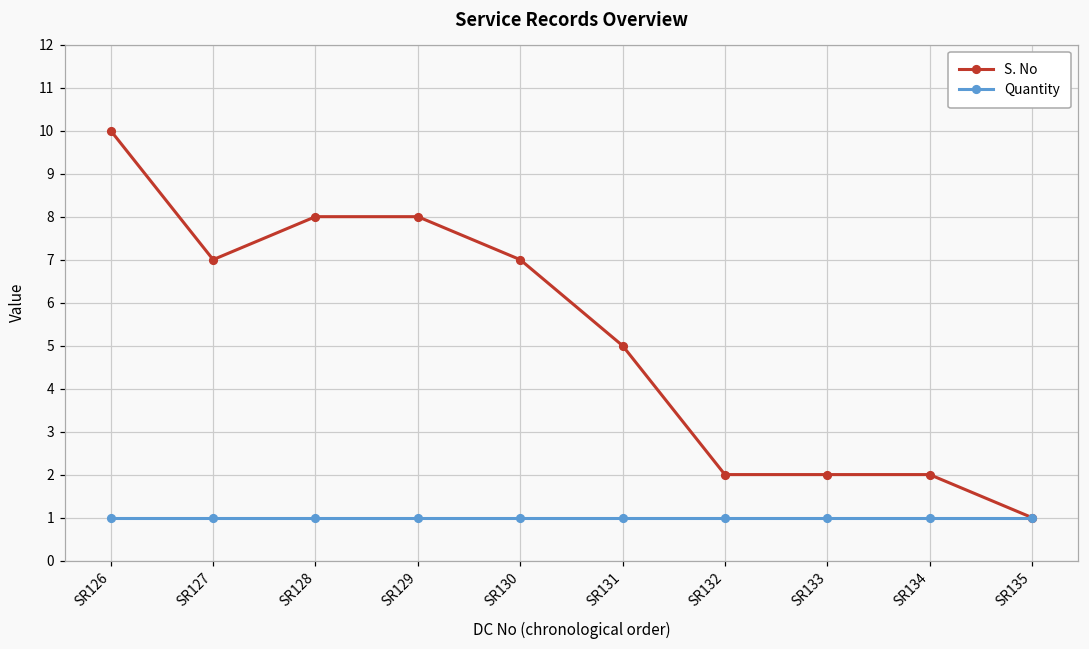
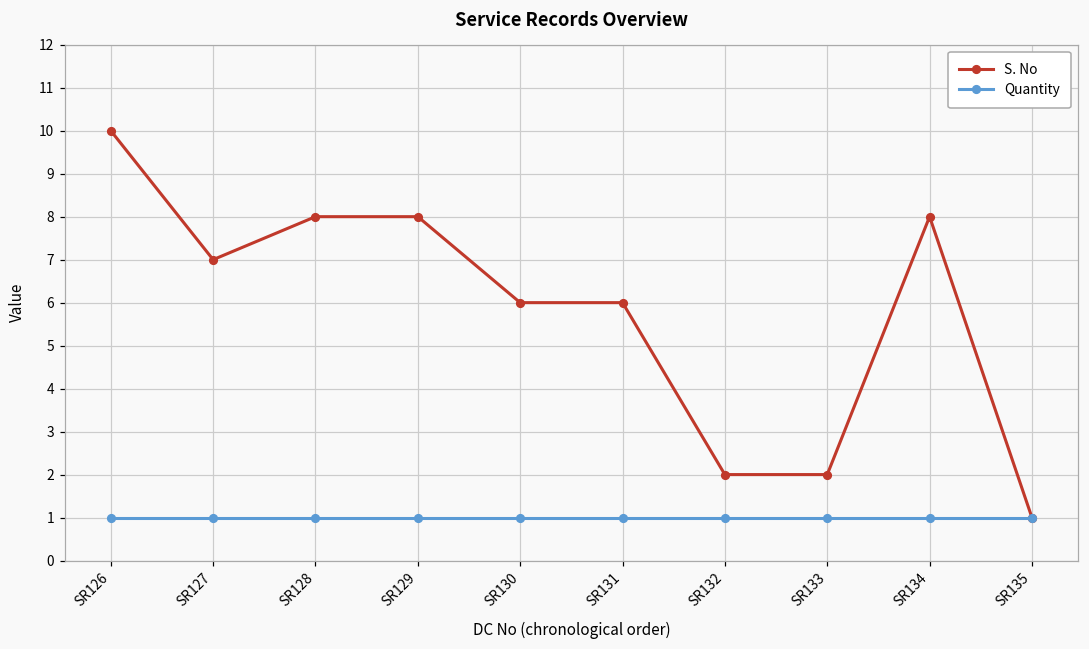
S. No, SR130: 7 -> 6
S. No, SR131: 5 -> 6
S. No, SR134: 2 -> 8
